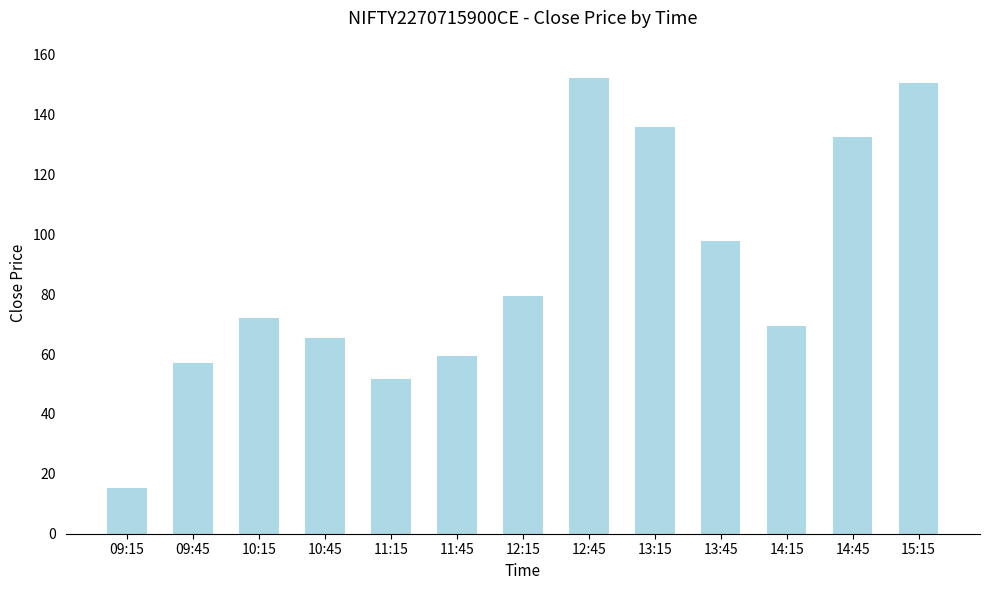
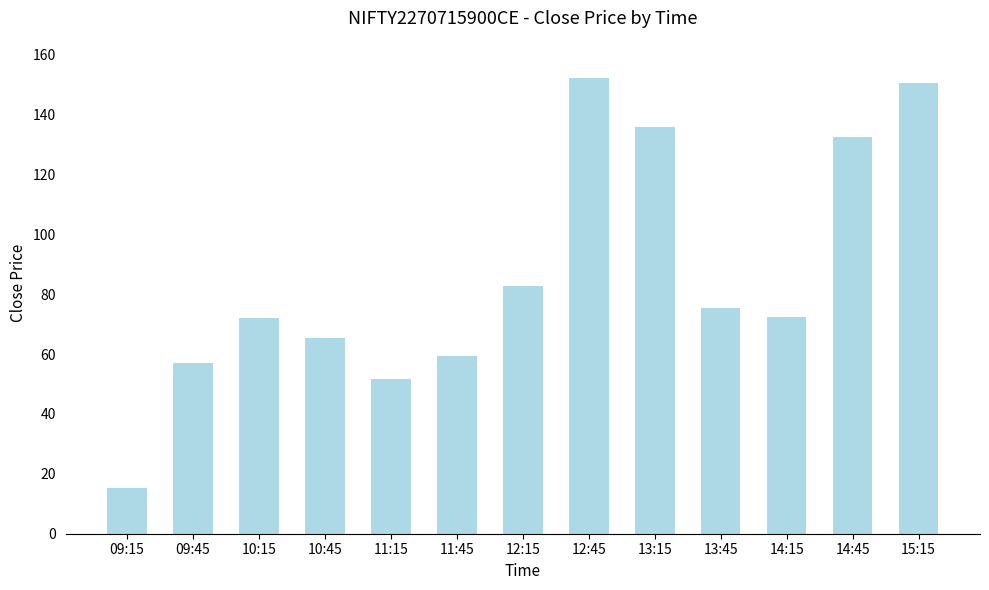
12:15: 79 -> 83
13:45: 98 -> 76
14:15: 69 -> 73
